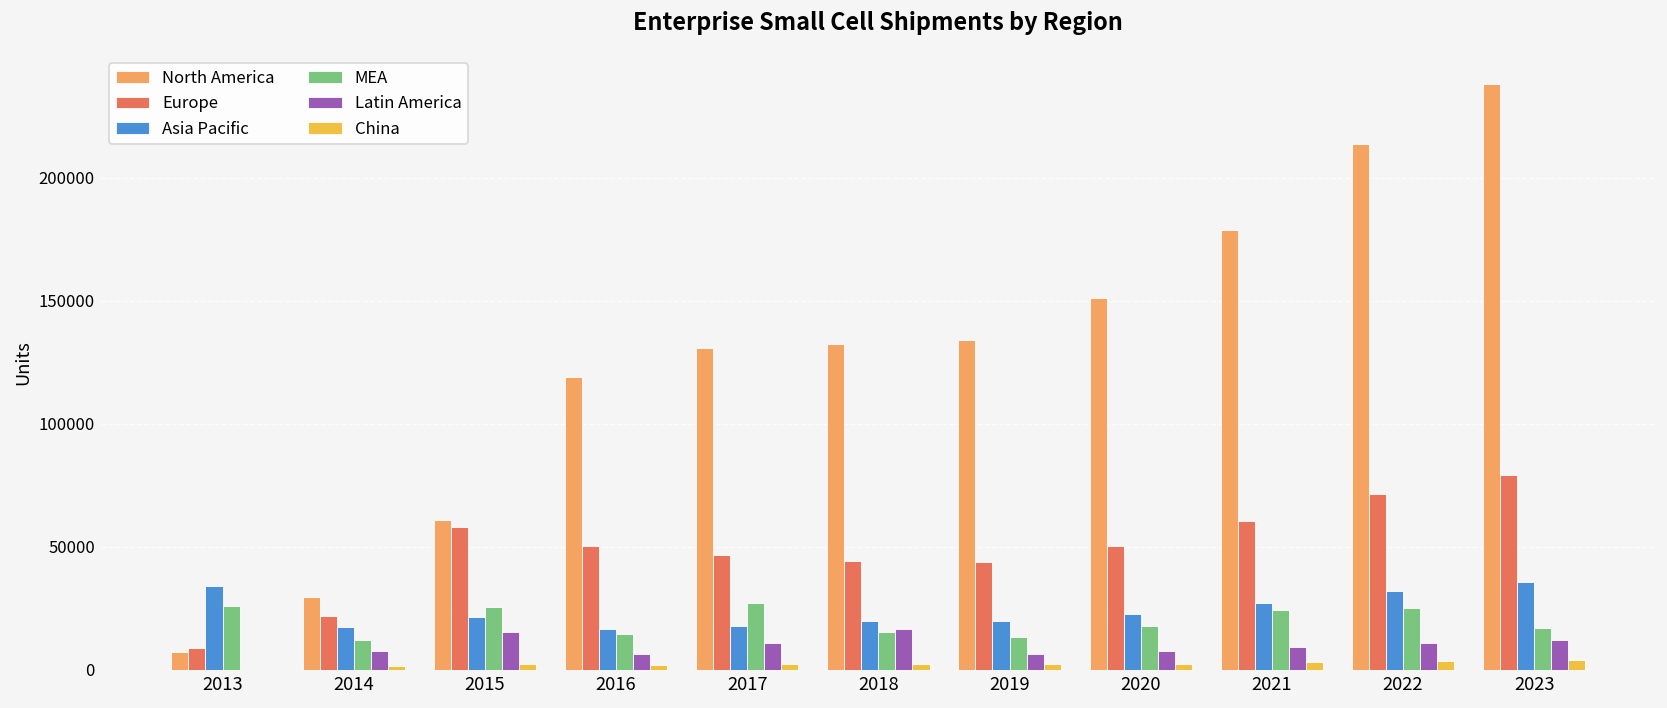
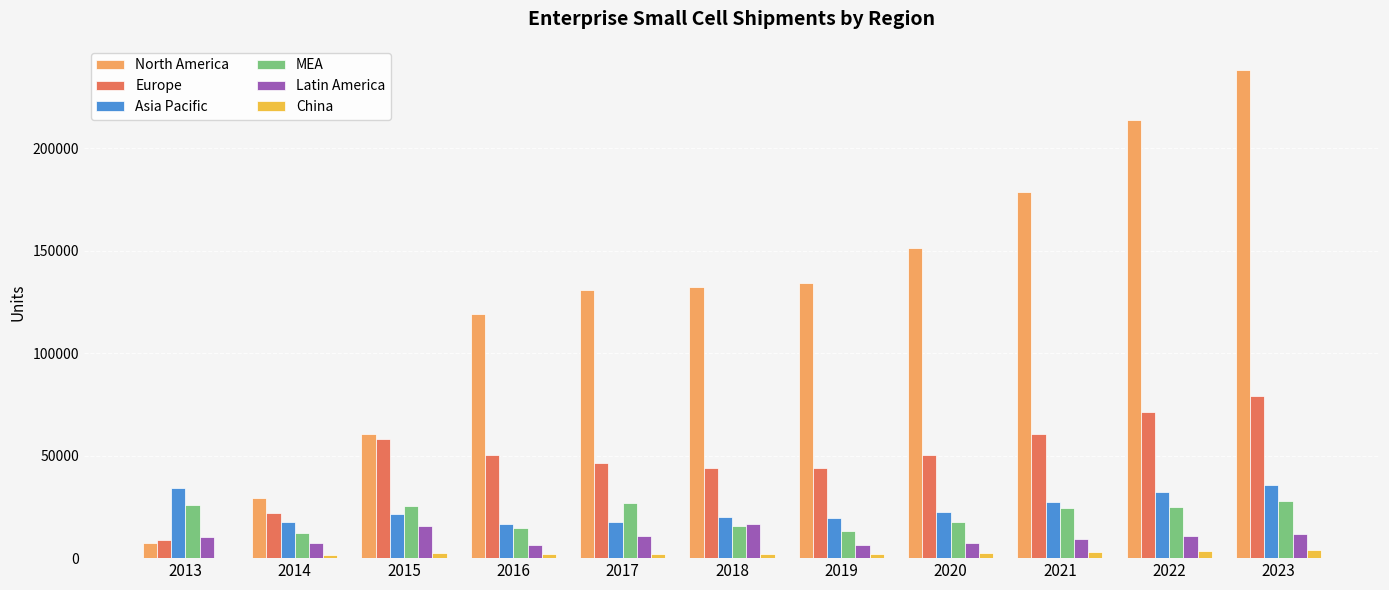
Latin America, 2013: 0 -> 10000
MEA, 2023: 17000 -> 28000
